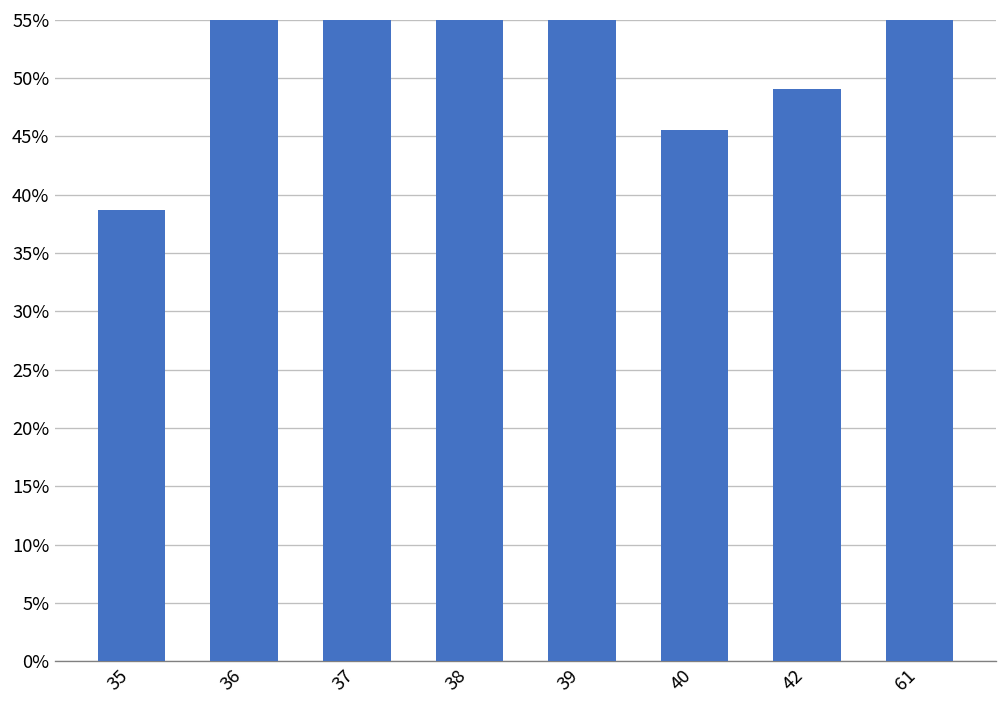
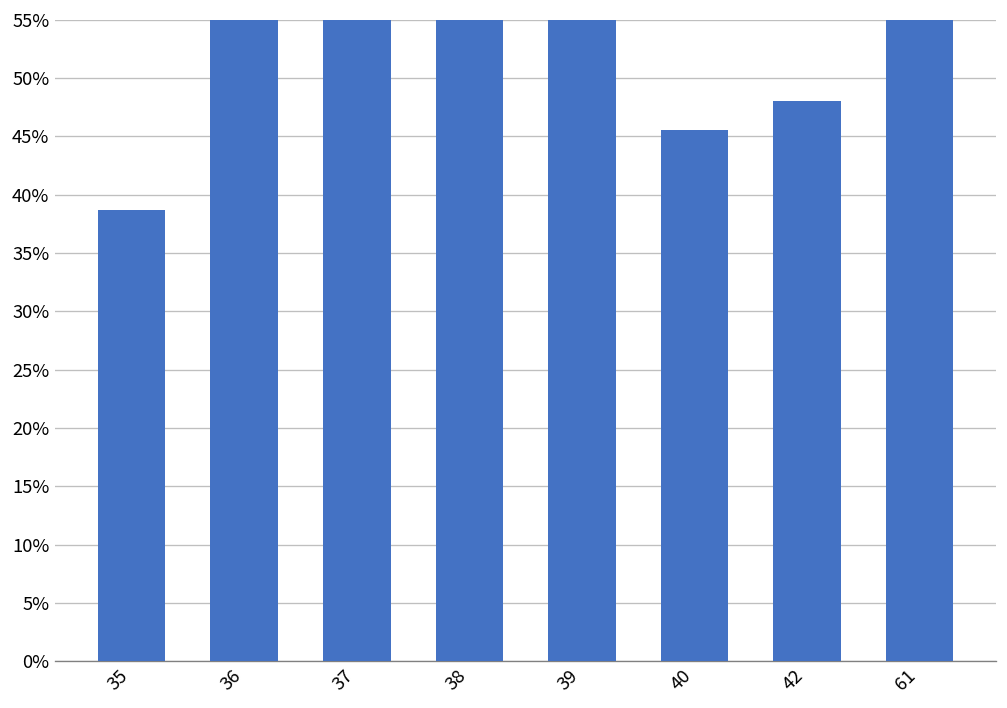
42: 49% -> 48%
